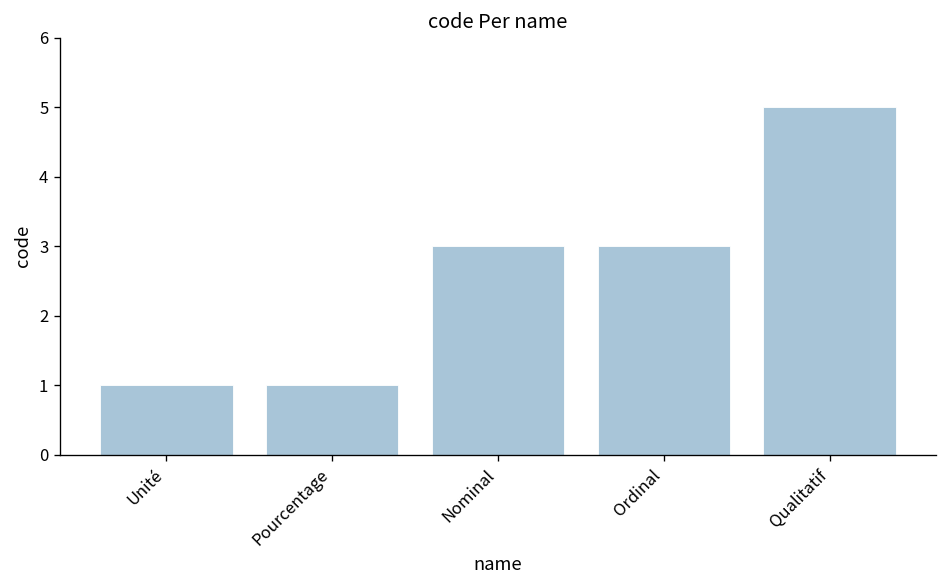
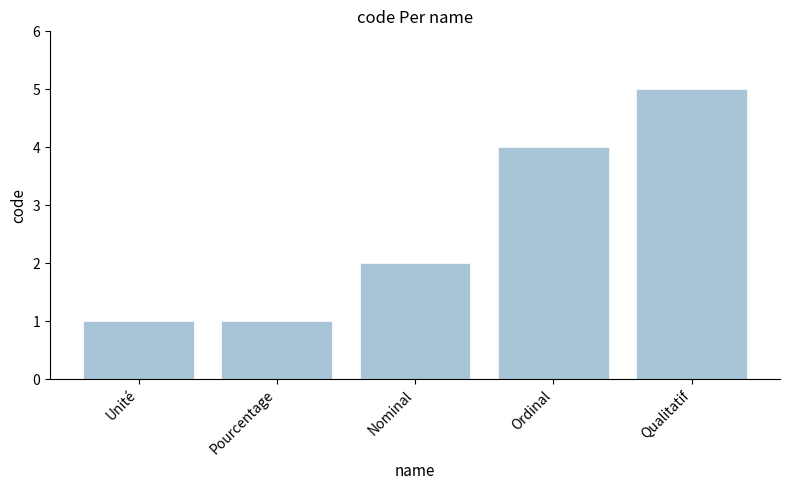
Nominal: 3 -> 2
Ordinal: 3 -> 4
